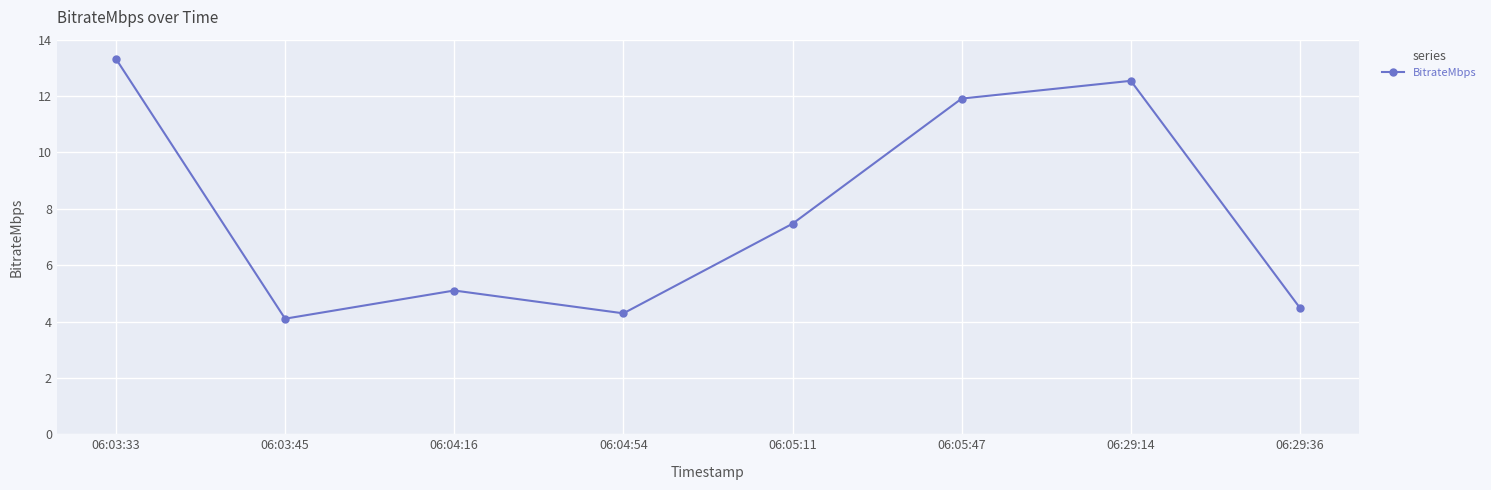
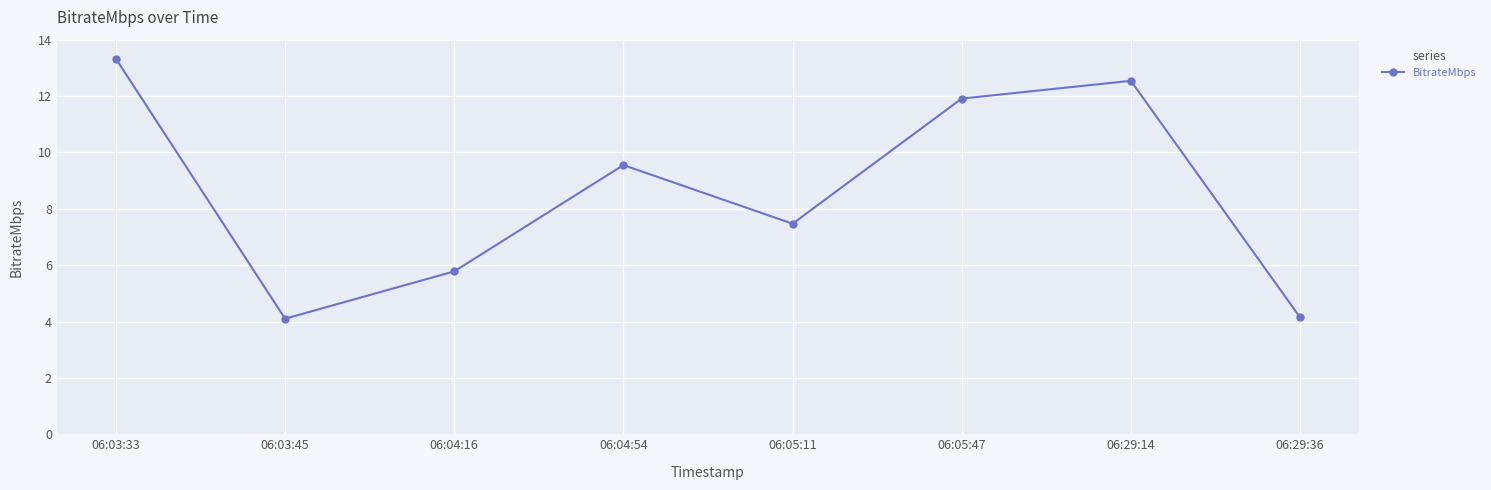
06:04:16: 5.1 -> 5.8
06:04:54: 4.3 -> 9.6
06:29:36: 4.5 -> 4.2
